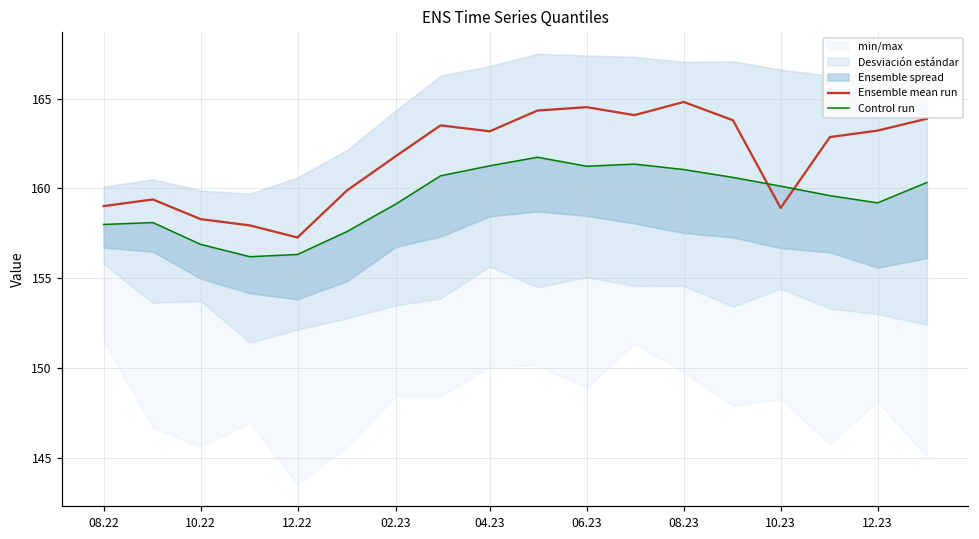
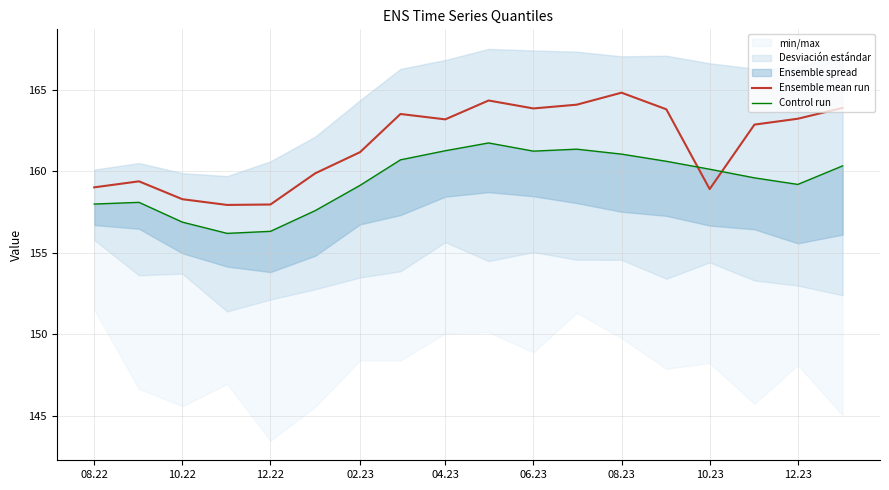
Ensemble mean run, 12.22: 157.3 -> 158.0
Ensemble mean run, 02.23: 161.8 -> 161.2
Ensemble mean run, 06.23: 164.5 -> 163.9
